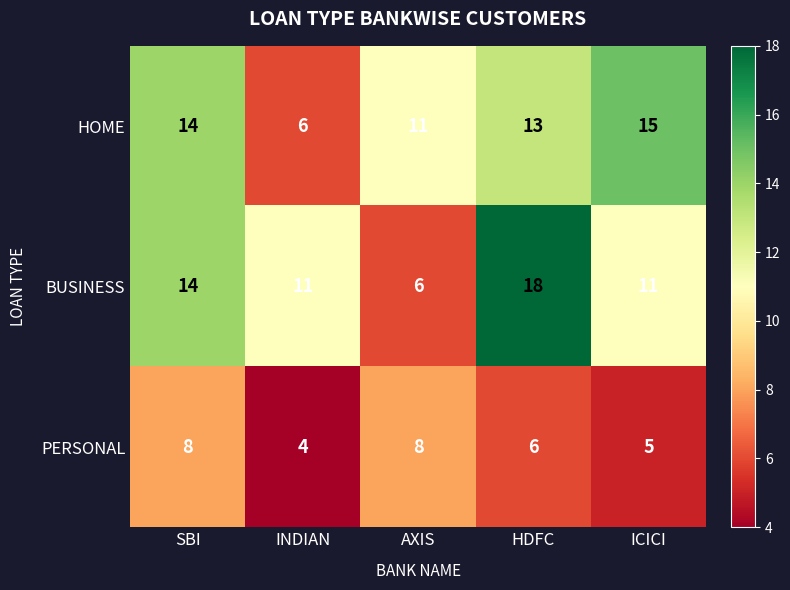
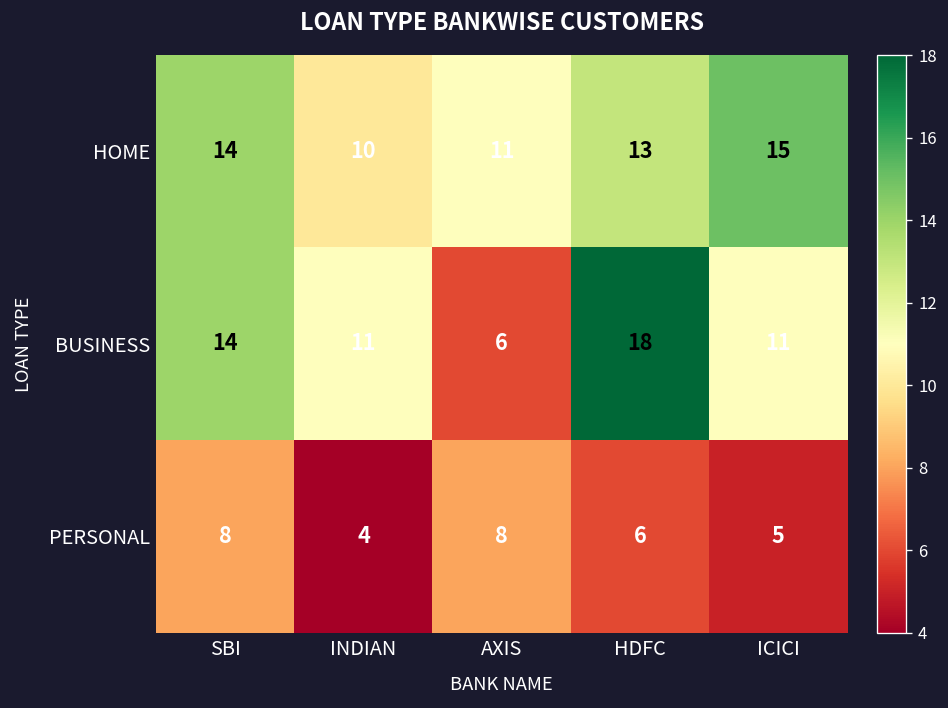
HOME, INDIAN: 6 -> 10
